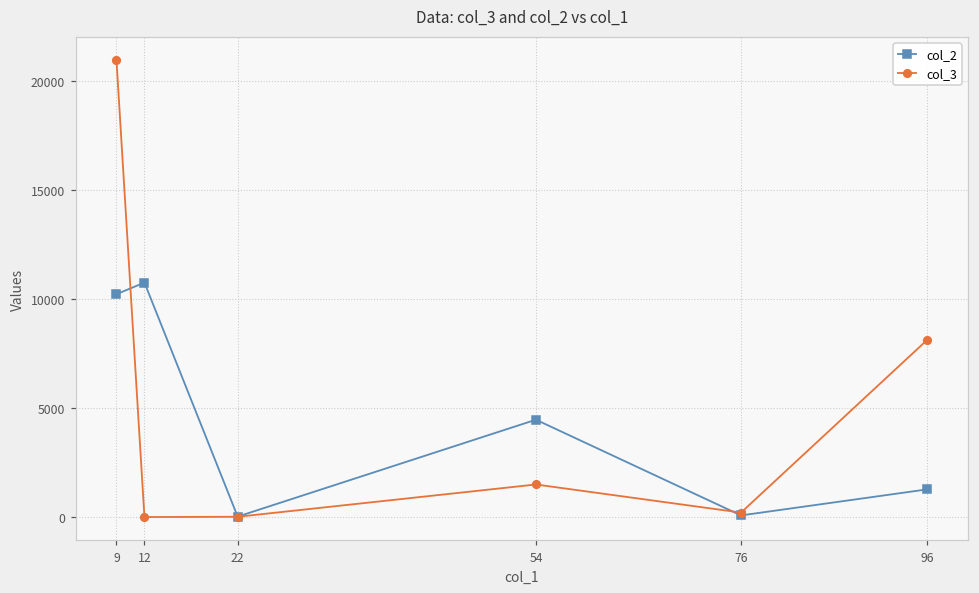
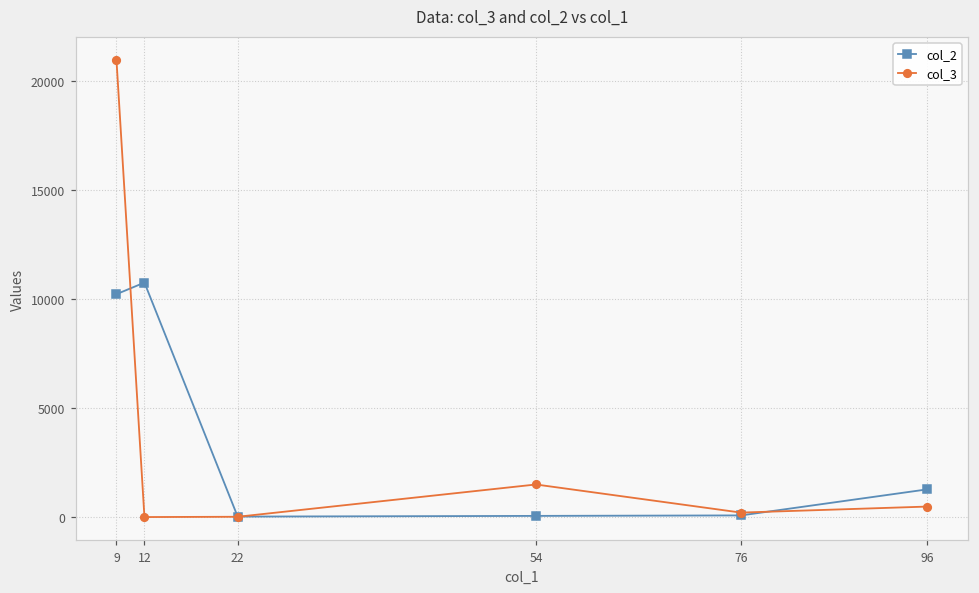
col_2, 54: 4500 -> 100
col_3, 96: 8100 -> 500
